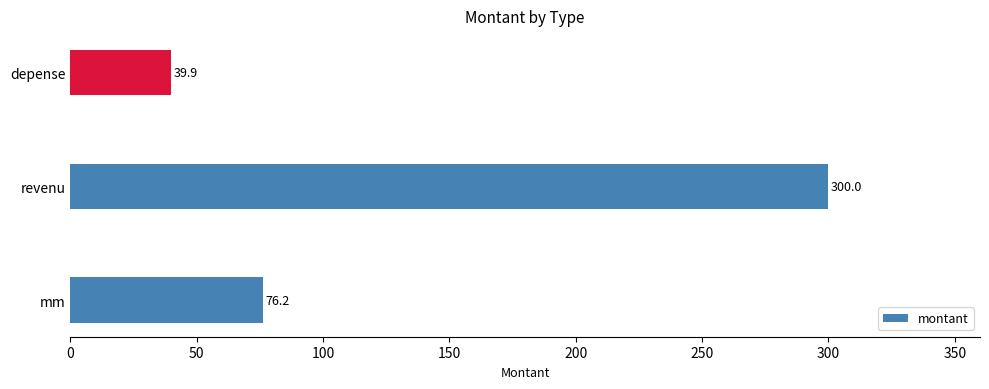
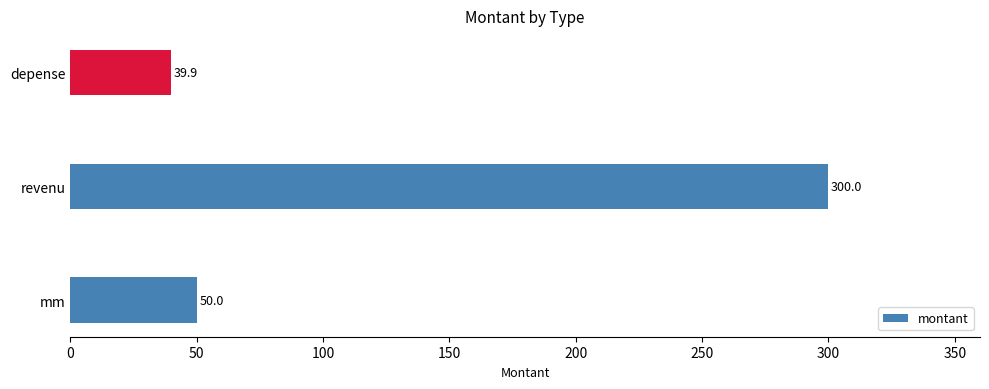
mm: 76.2 -> 50.0
